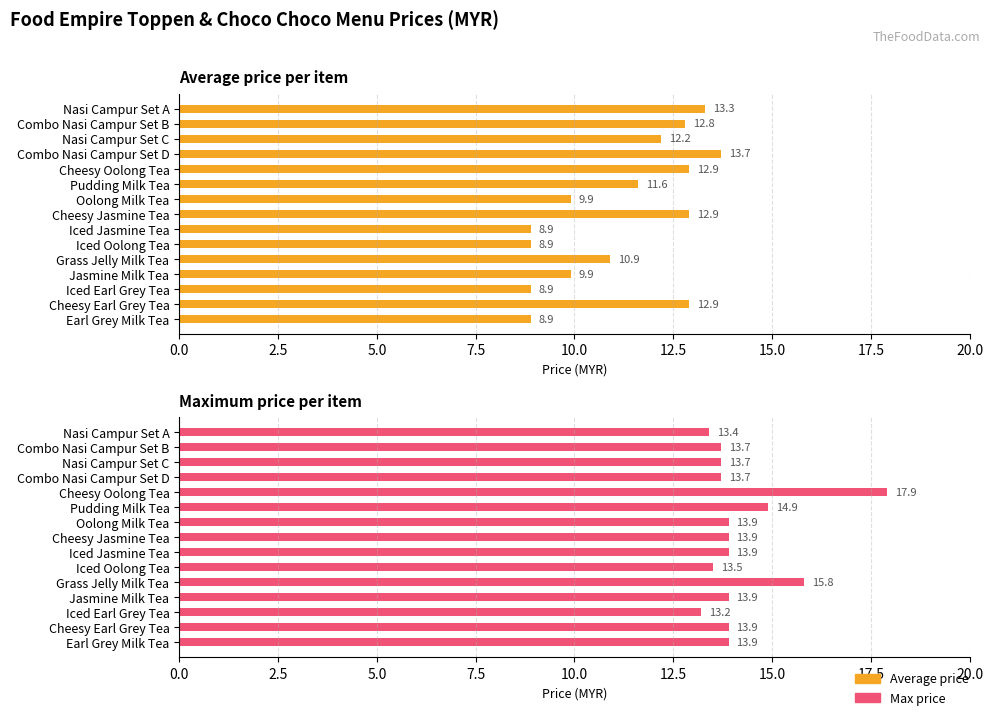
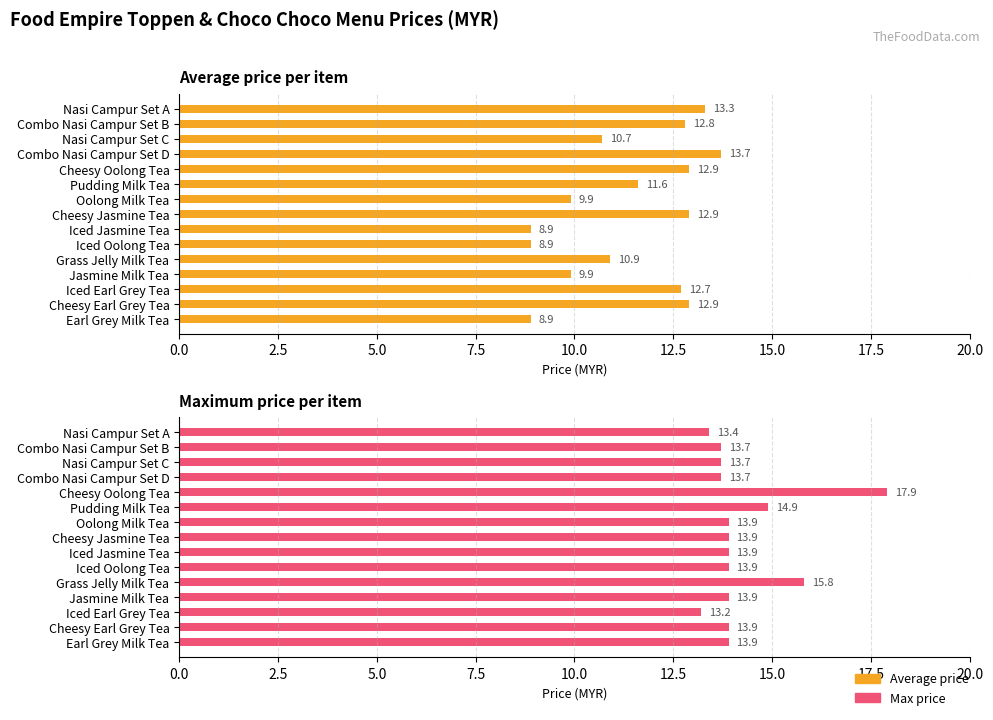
Average price per item, Nasi Campur Set C: 12.2 -> 10.7
Average price per item, Iced Earl Grey Tea: 8.9 -> 12.7
Maximum price per item, Iced Oolong Tea: 13.5 -> 13.9
